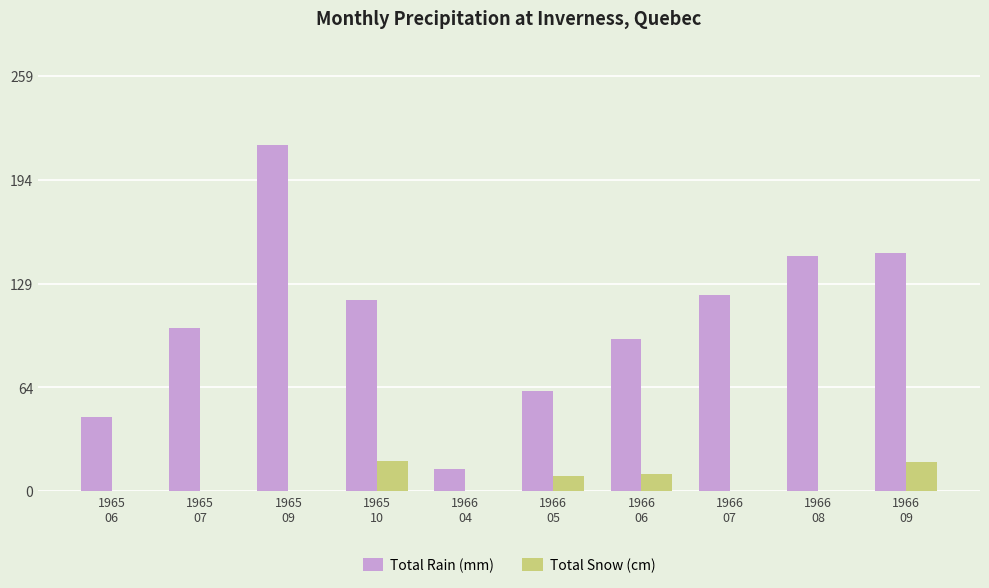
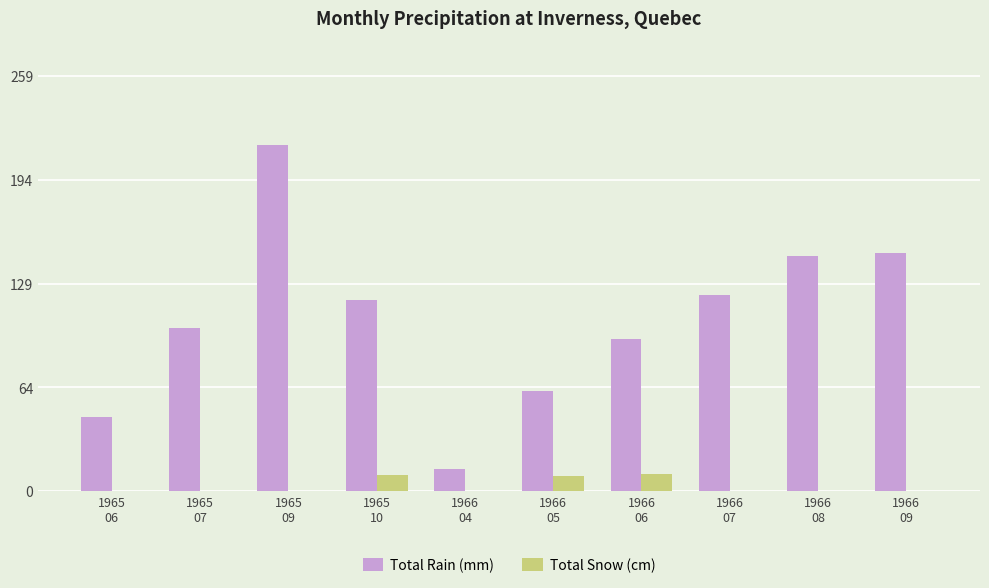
Total Snow (cm), 1965 10: 19 -> 10
Total Snow (cm), 1966 09: 18 -> 0
